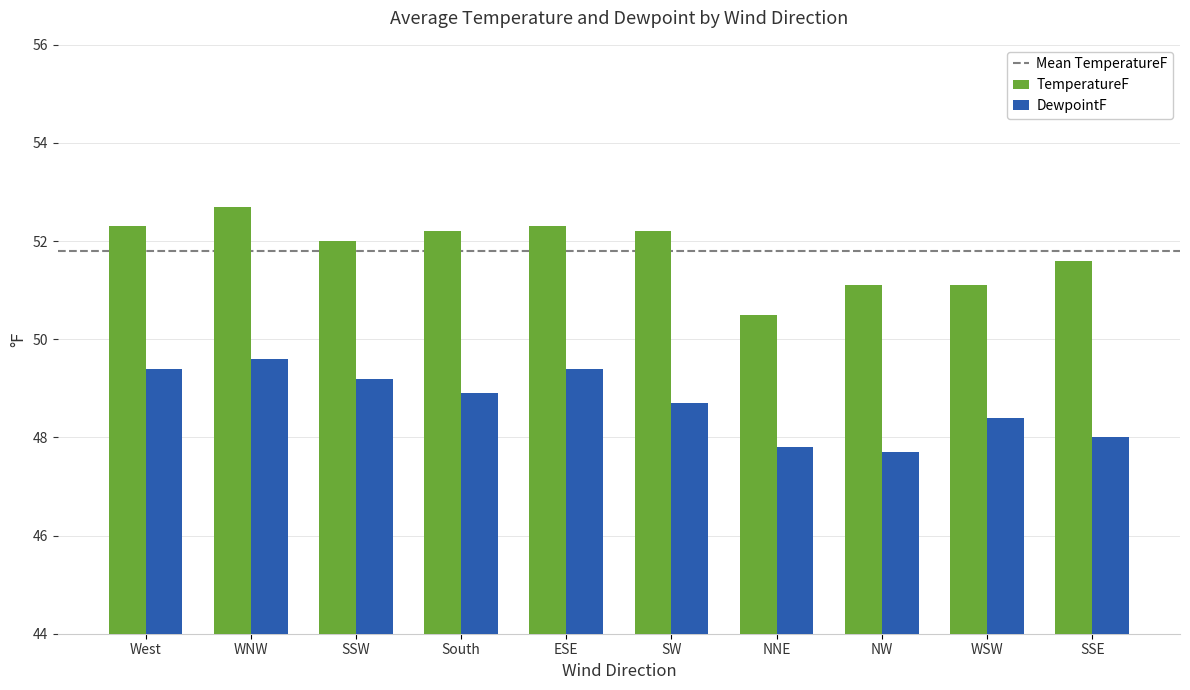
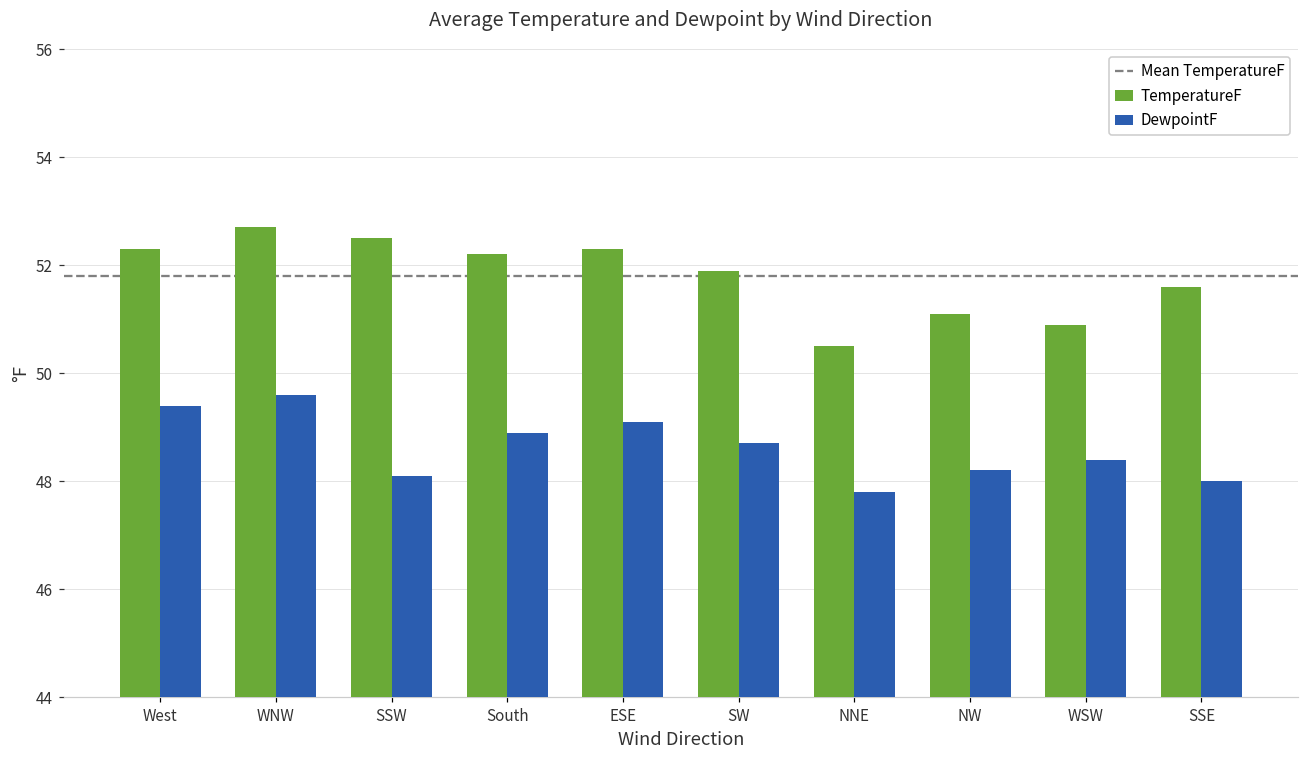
TemperatureF, SSW: 52.0 -> 52.5
DewpointF, SSW: 49.2 -> 48.1
DewpointF, ESE: 49.4 -> 49.1
TemperatureF, SW: 52.2 -> 51.9
DewpointF, NW: 47.7 -> 48.2
TemperatureF, WSW: 51.1 -> 50.9
